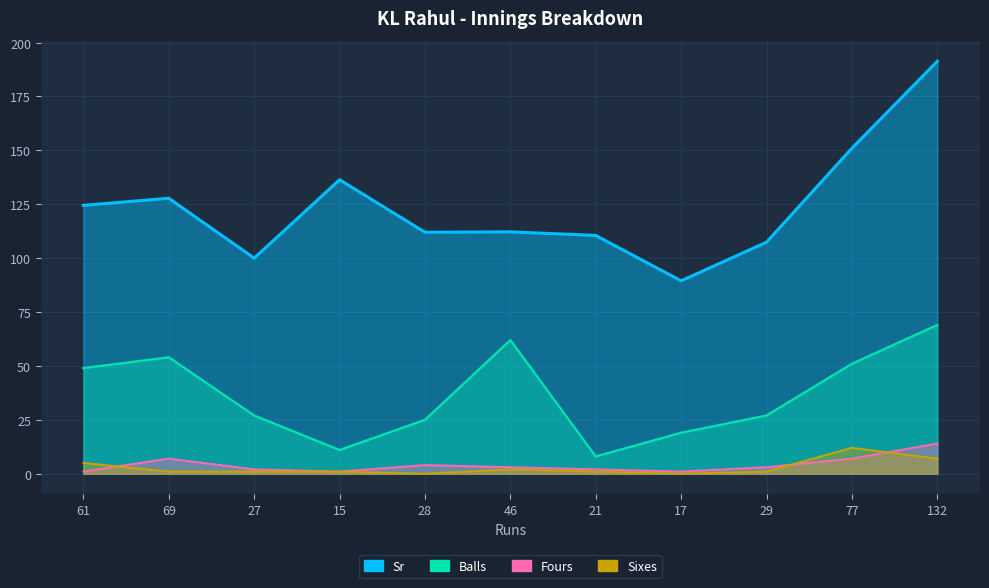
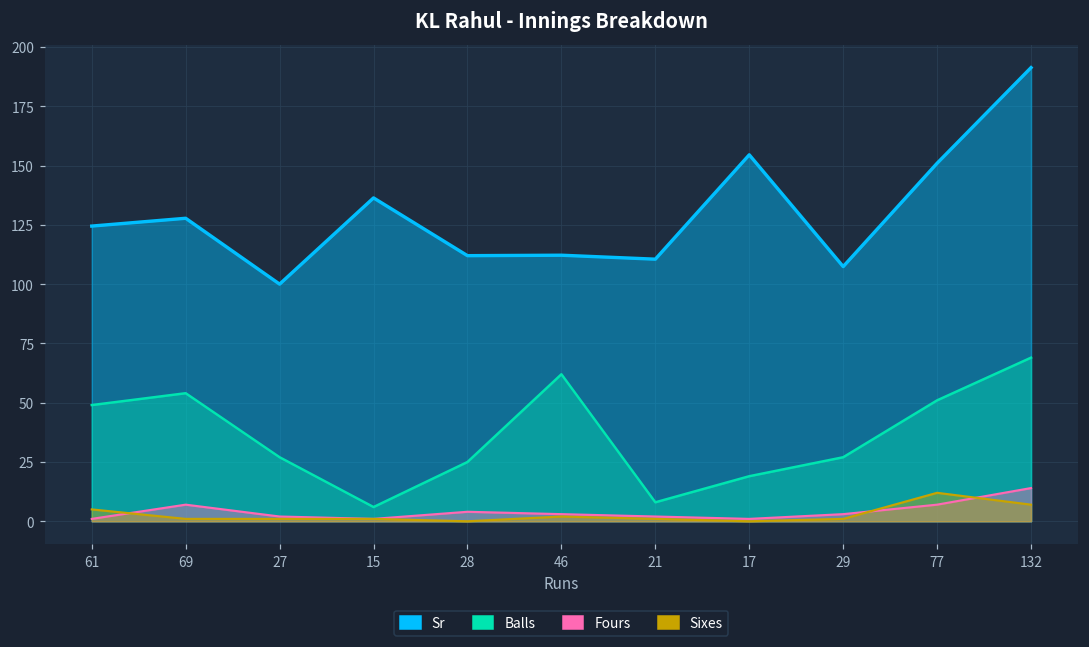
Balls, 15: 11 -> 6
Sr, 17: 89 -> 155
